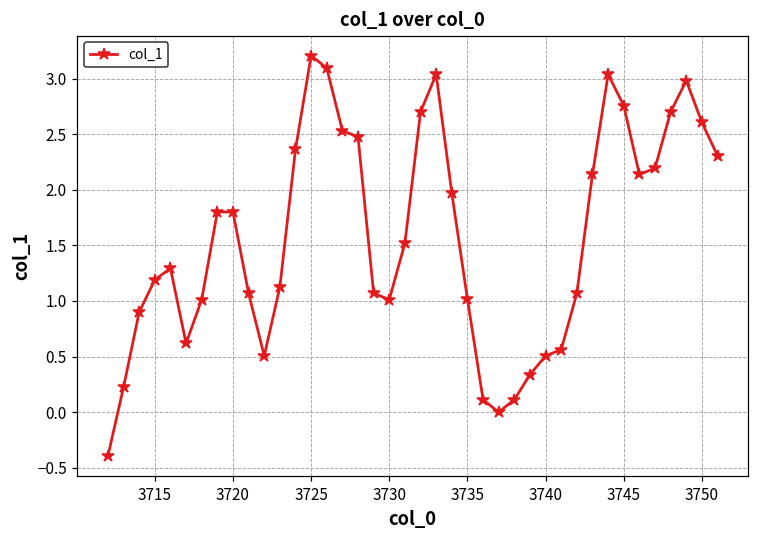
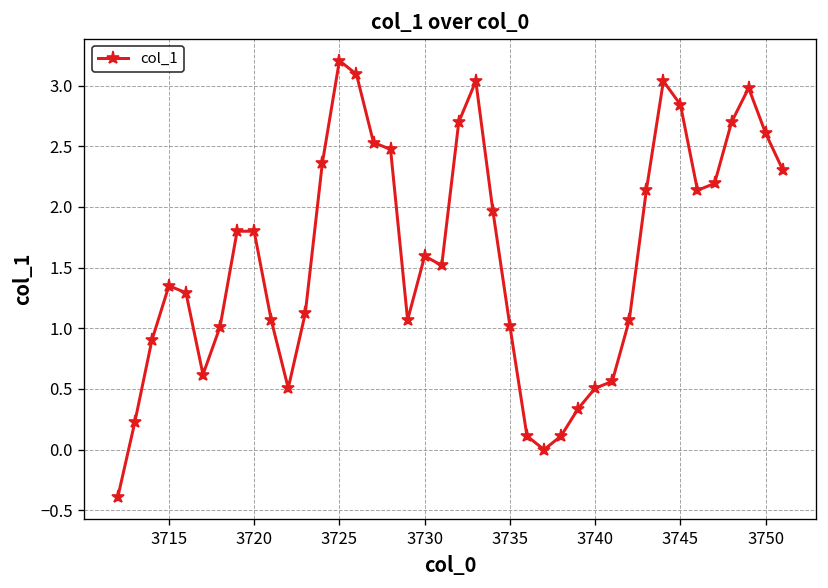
3715: 1.19 -> 1.35
3730: 1.01 -> 1.60
3745: 2.76 -> 2.84
